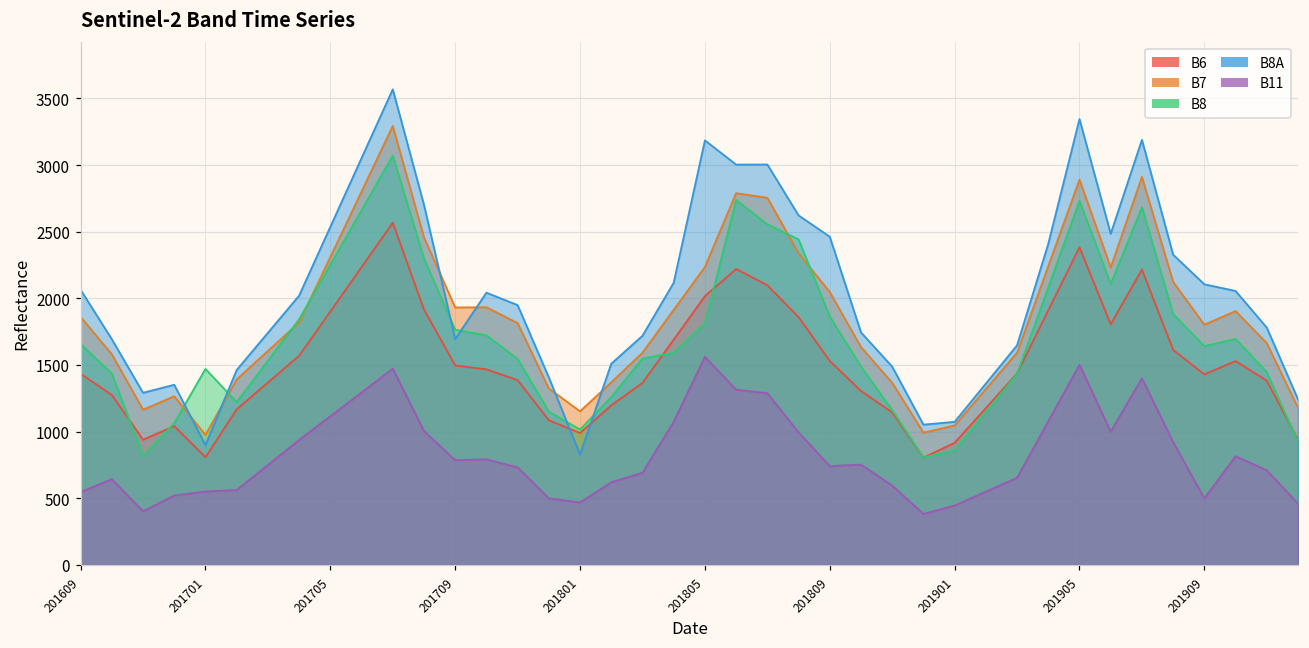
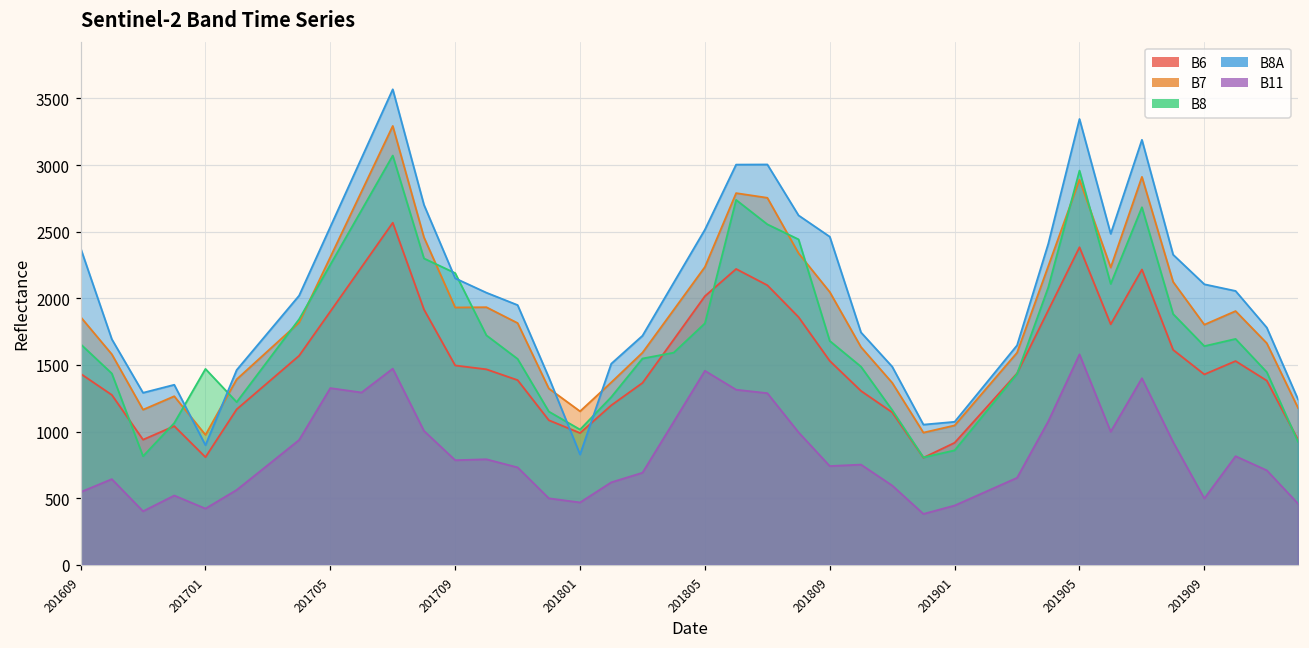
B8A, 201609: 2060 -> 2380
B11, 201701: 550 -> 420
B11, 201705: 1120 -> 1330
B8, 201709: 1760 -> 2190
B8A, 201709: 1690 -> 2150
B8A, 201805: 3190 -> 2520
B11, 201805: 1560 -> 1460
B8, 201809: 1860 -> 1680
B8, 201905: 2730 -> 2960
B11, 201905: 1500 -> 1580
